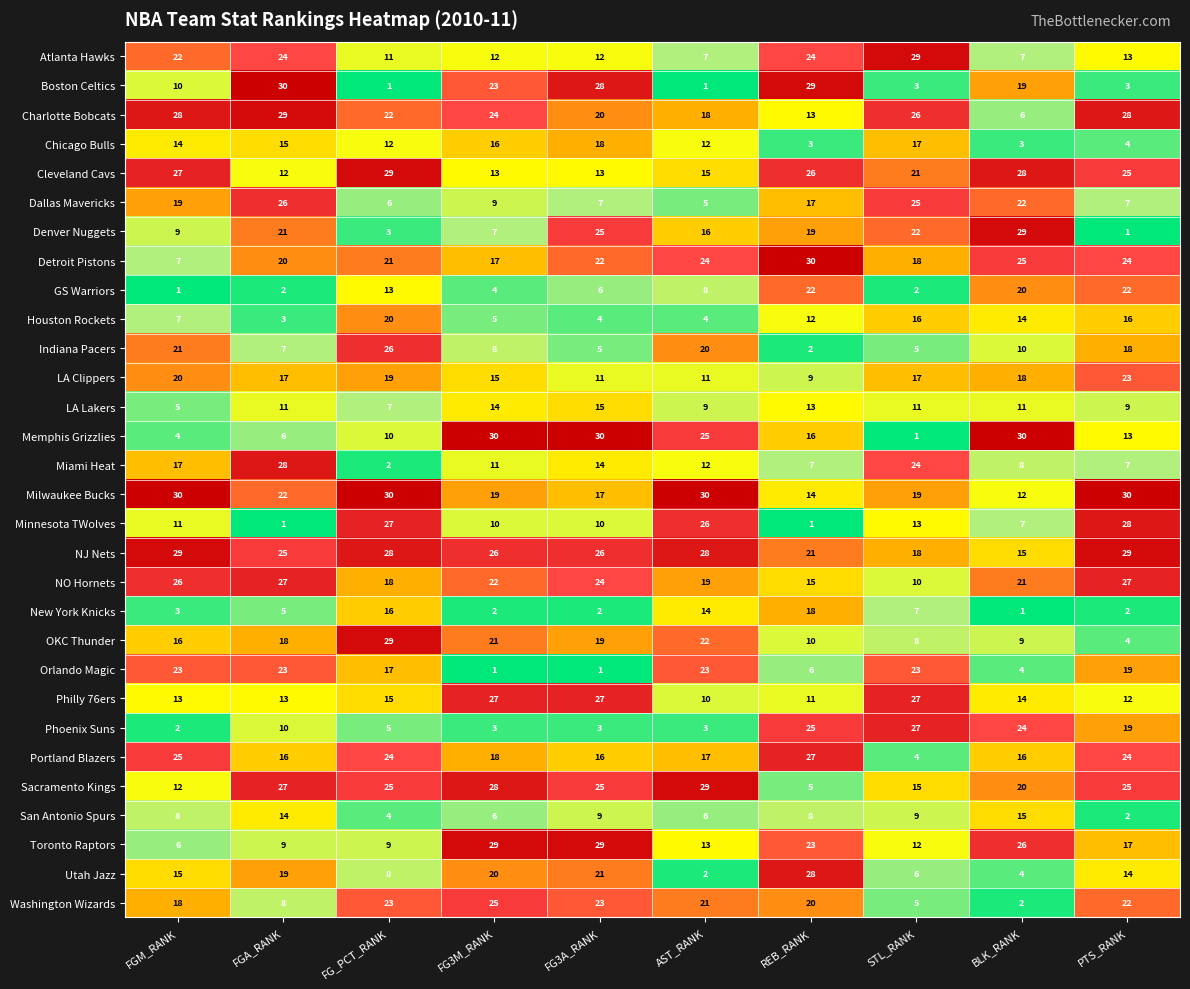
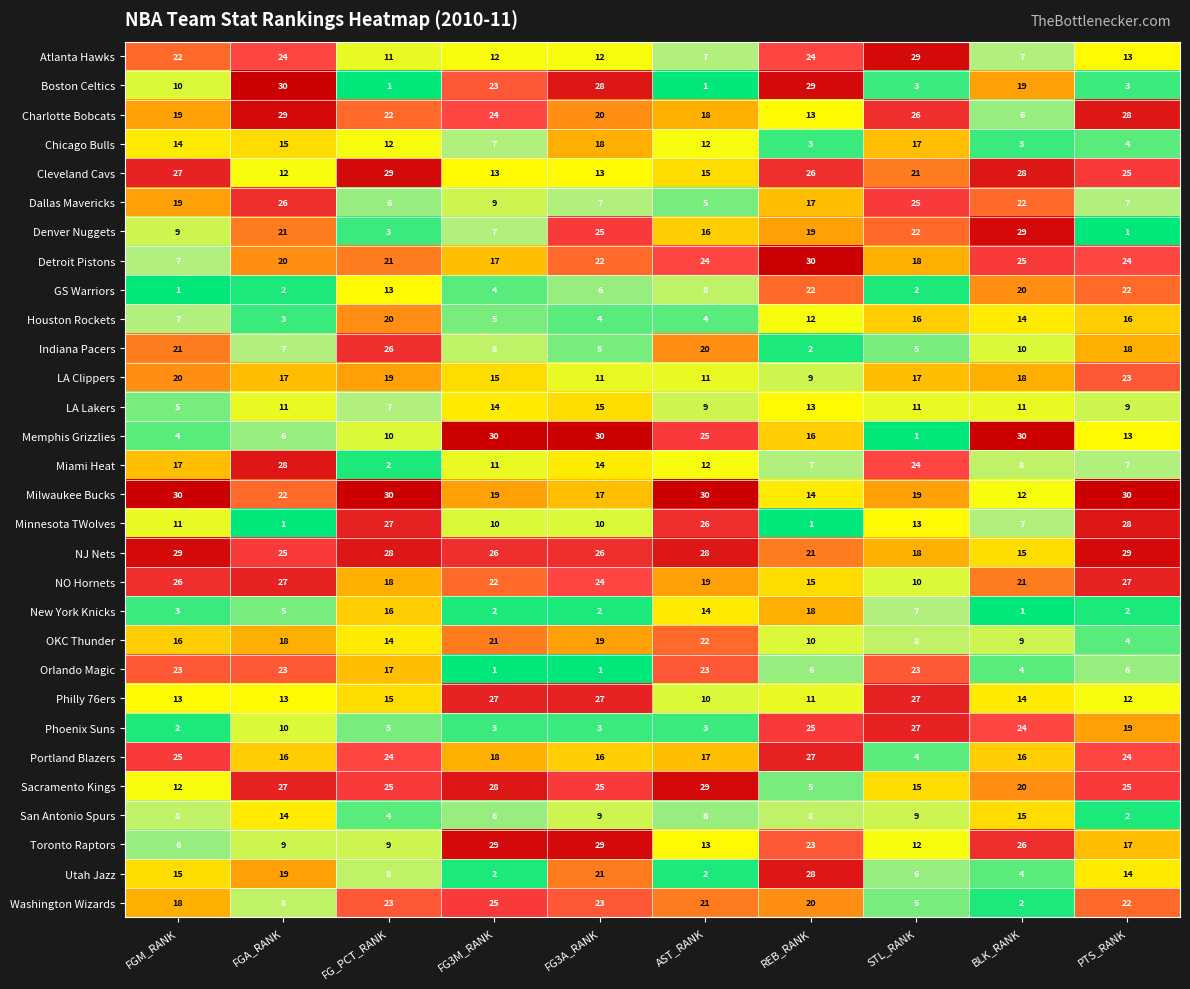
Charlotte Bobcats, FGM_RANK: 28 -> 19
Chicago Bulls, FG3M_RANK: 16 -> 7
OKC Thunder, FG_PCT_RANK: 29 -> 14
Orlando Magic, PTS_RANK: 19 -> 6
Utah Jazz, FG3M_RANK: 20 -> 2
